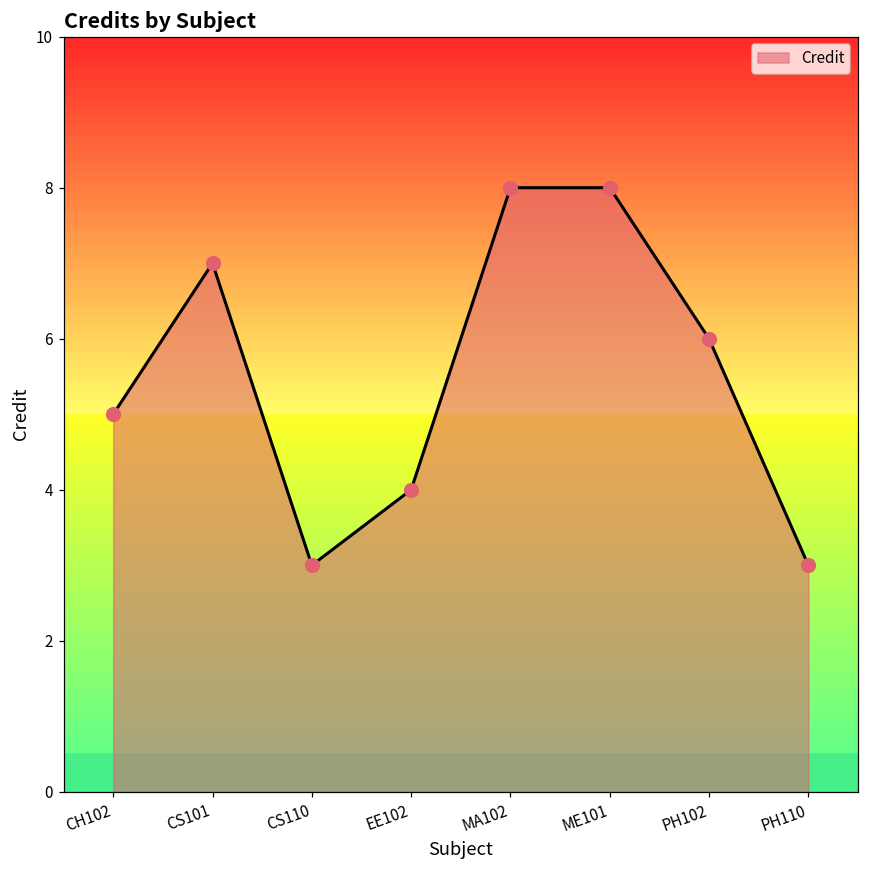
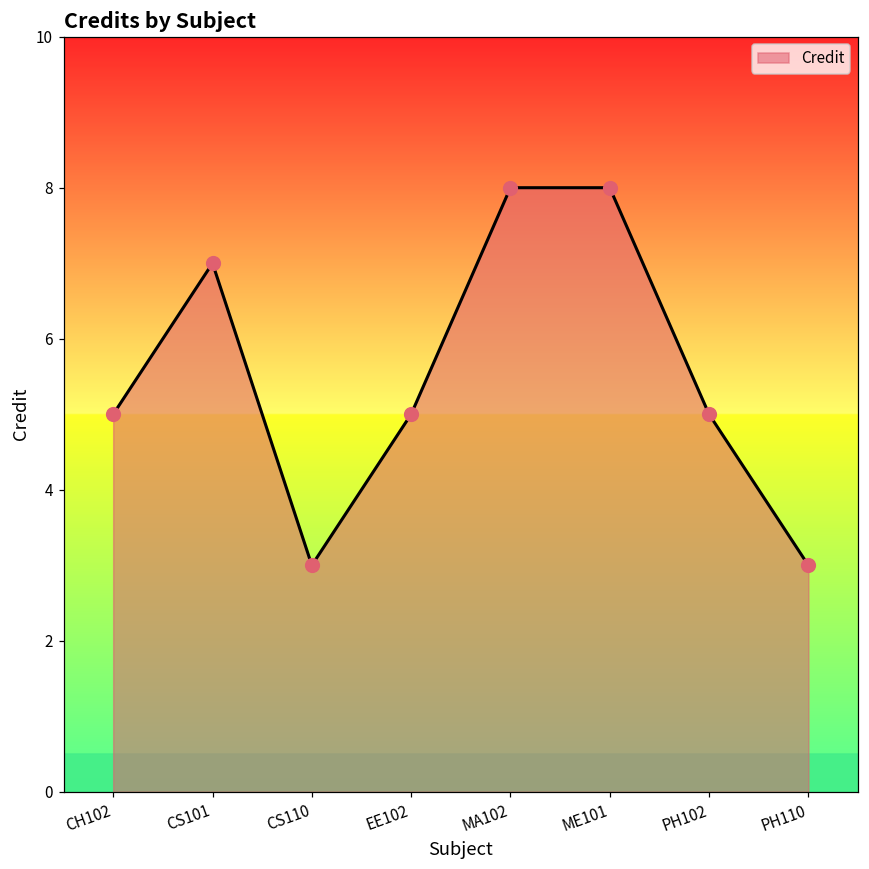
EE102: 4 -> 5
PH102: 6 -> 5
